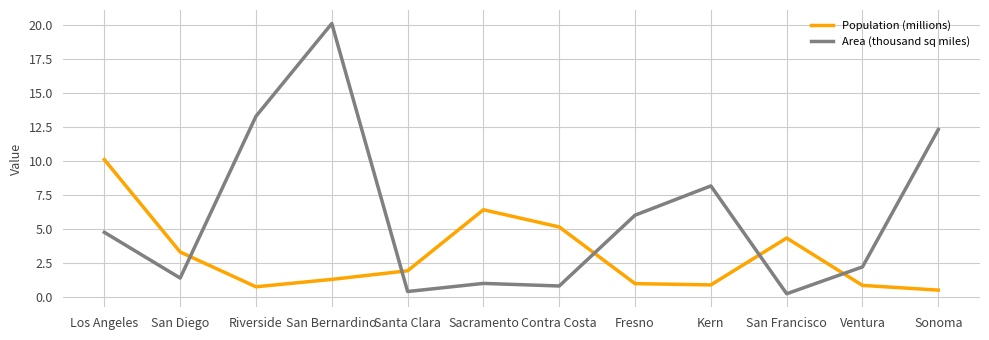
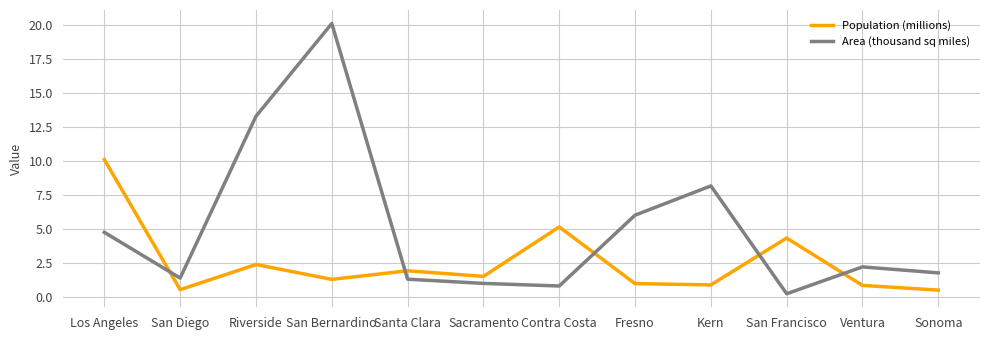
Population (millions), San Diego: 3.3 -> 0.5
Population (millions), Riverside: 0.7 -> 2.4
Area (thousand sq miles), Santa Clara: 0.4 -> 1.3
Population (millions), Sacramento: 6.4 -> 1.5
Area (thousand sq miles), Sonoma: 12.3 -> 1.8
